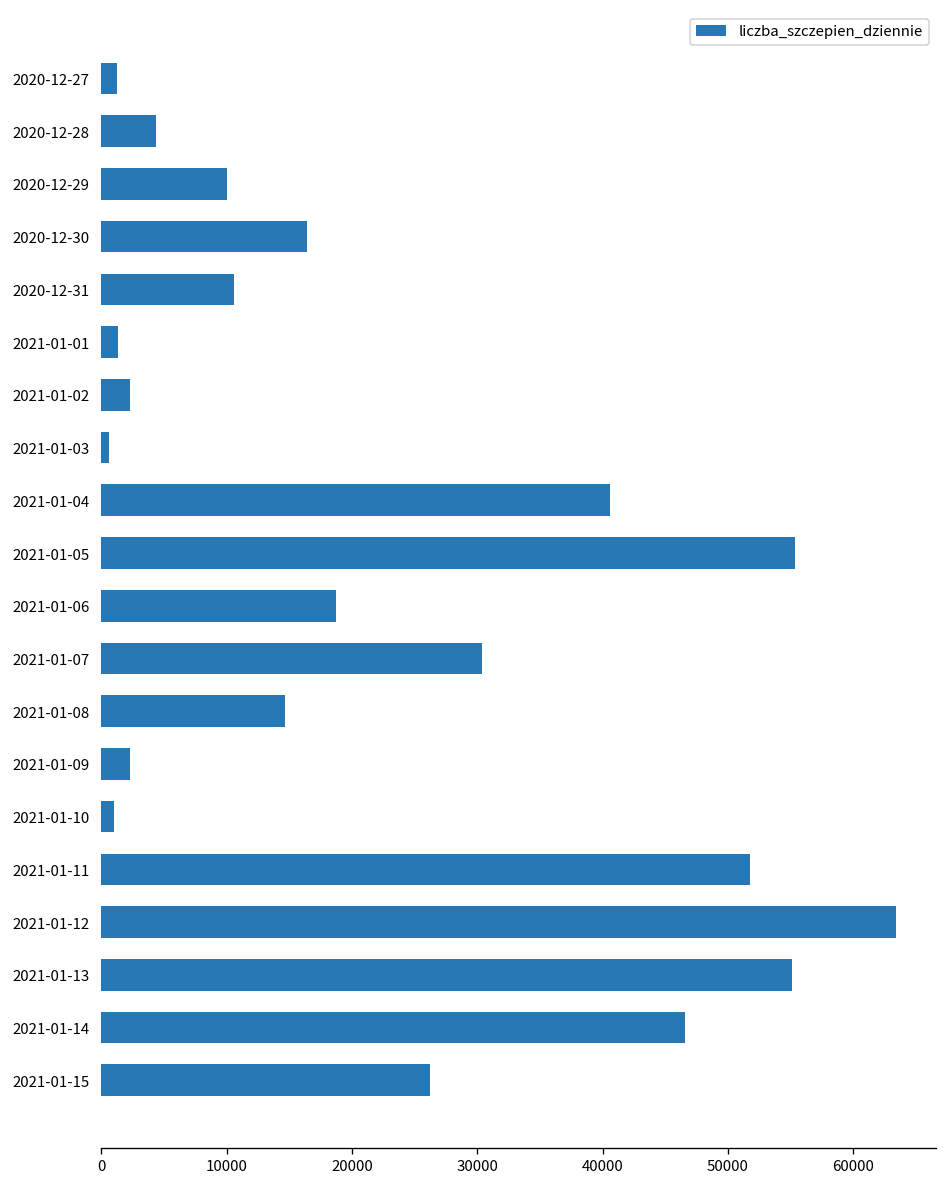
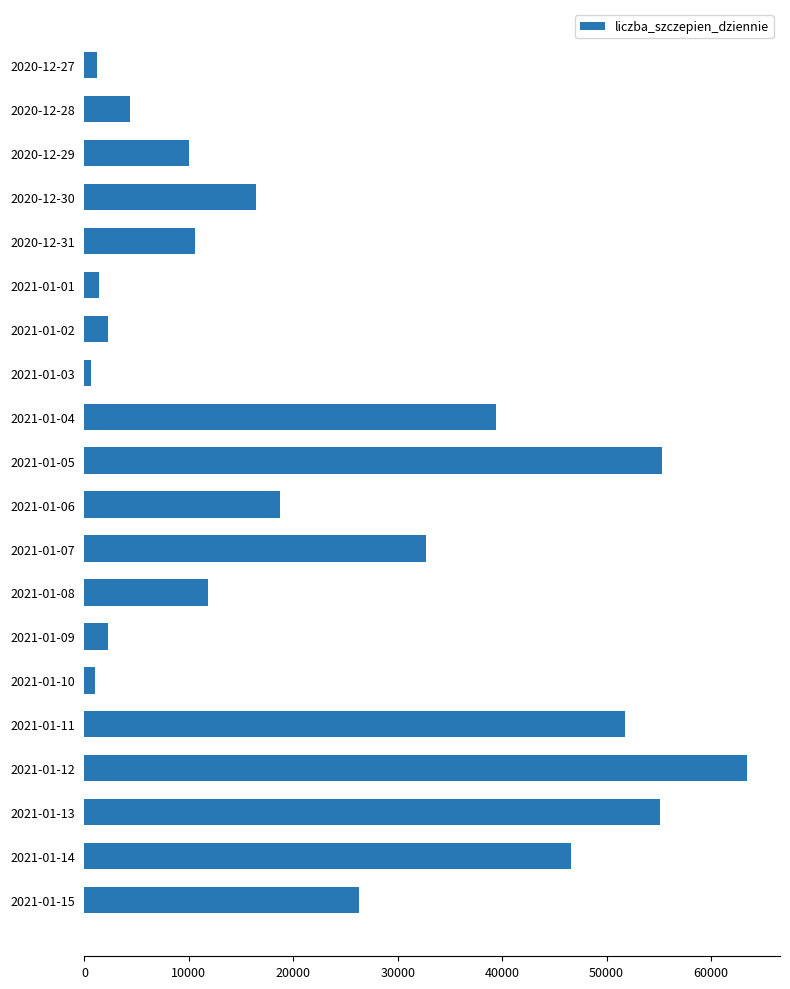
2021-01-04: 40600 -> 39400
2021-01-07: 30400 -> 32700
2021-01-08: 14600 -> 11800
